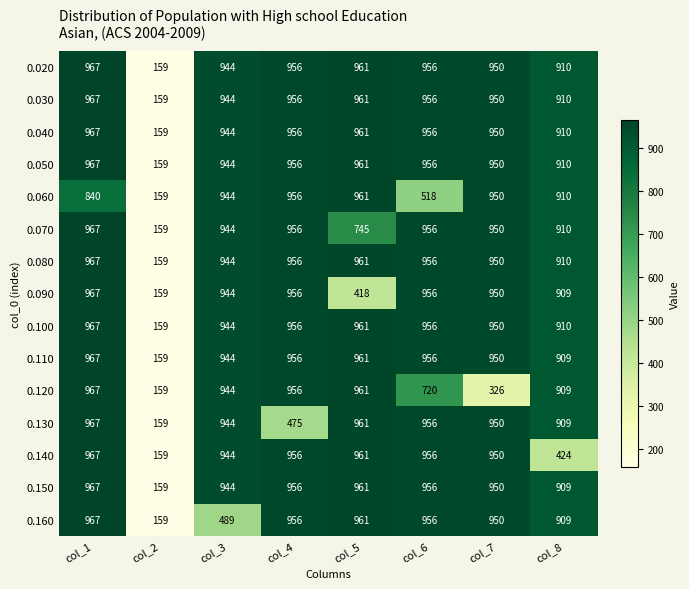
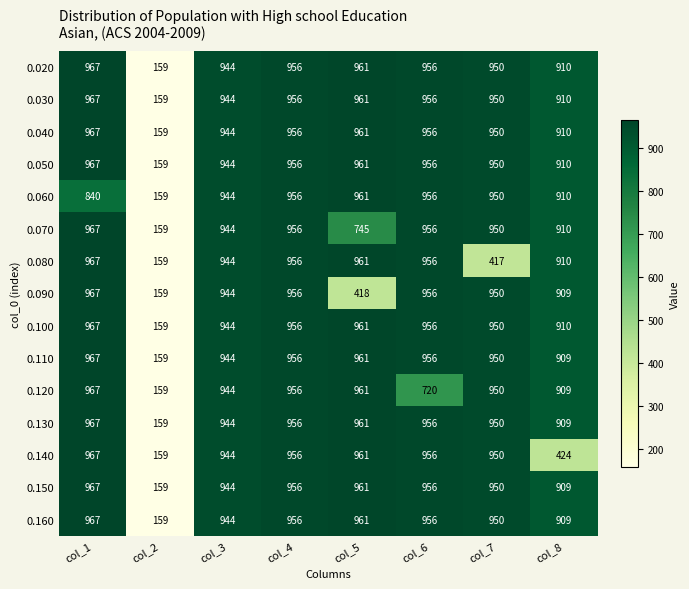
0.060, col_6: 518 -> 956
0.080, col_7: 950 -> 417
0.120, col_7: 326 -> 950
0.130, col_4: 475 -> 956
0.160, col_3: 489 -> 944
